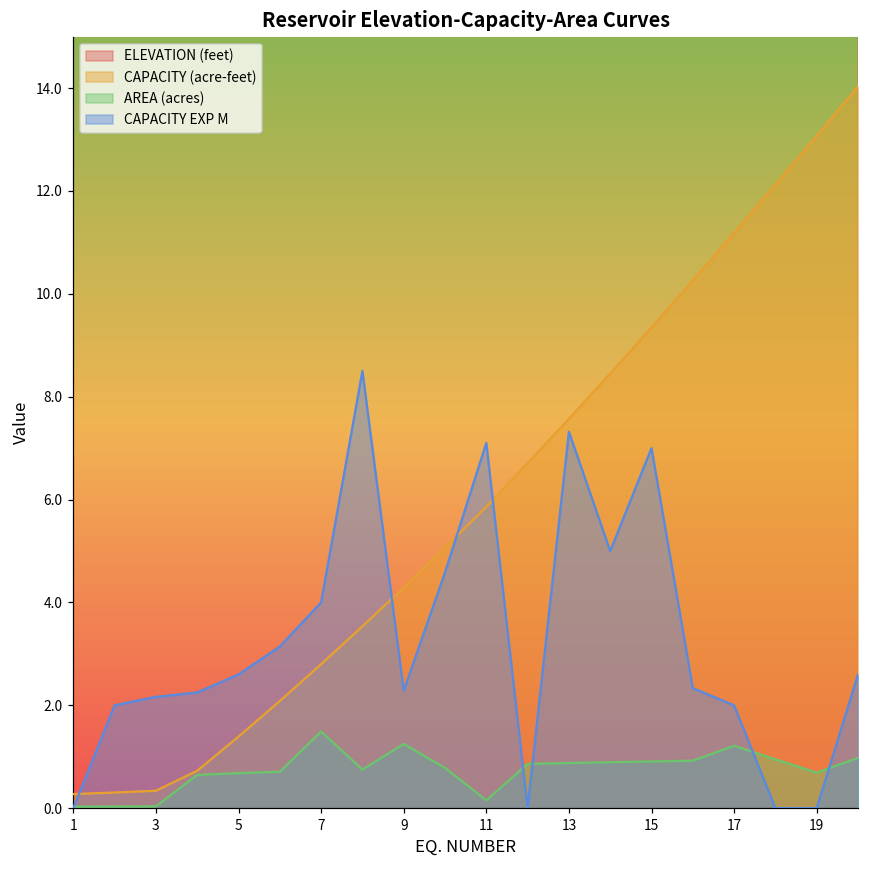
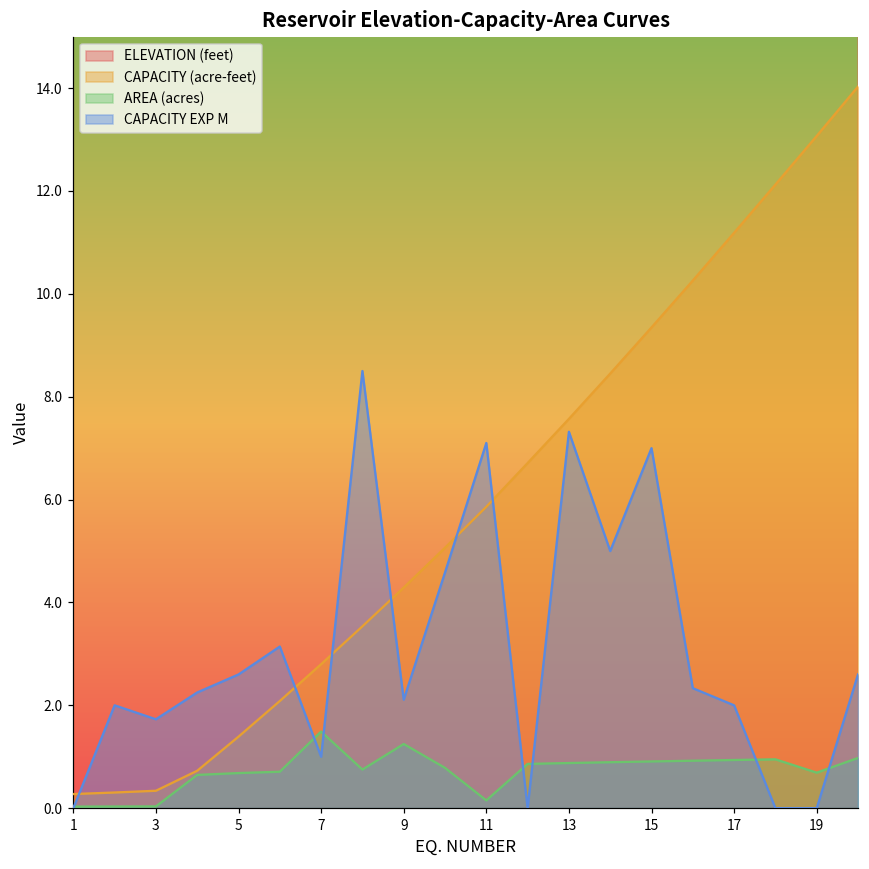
CAPACITY EXP M, 3: 2.2 -> 1.7
CAPACITY EXP M, 7: 4 -> 1
CAPACITY EXP M, 9: 2.3 -> 2.1
AREA (acres), 17: 1.2 -> 0.9
